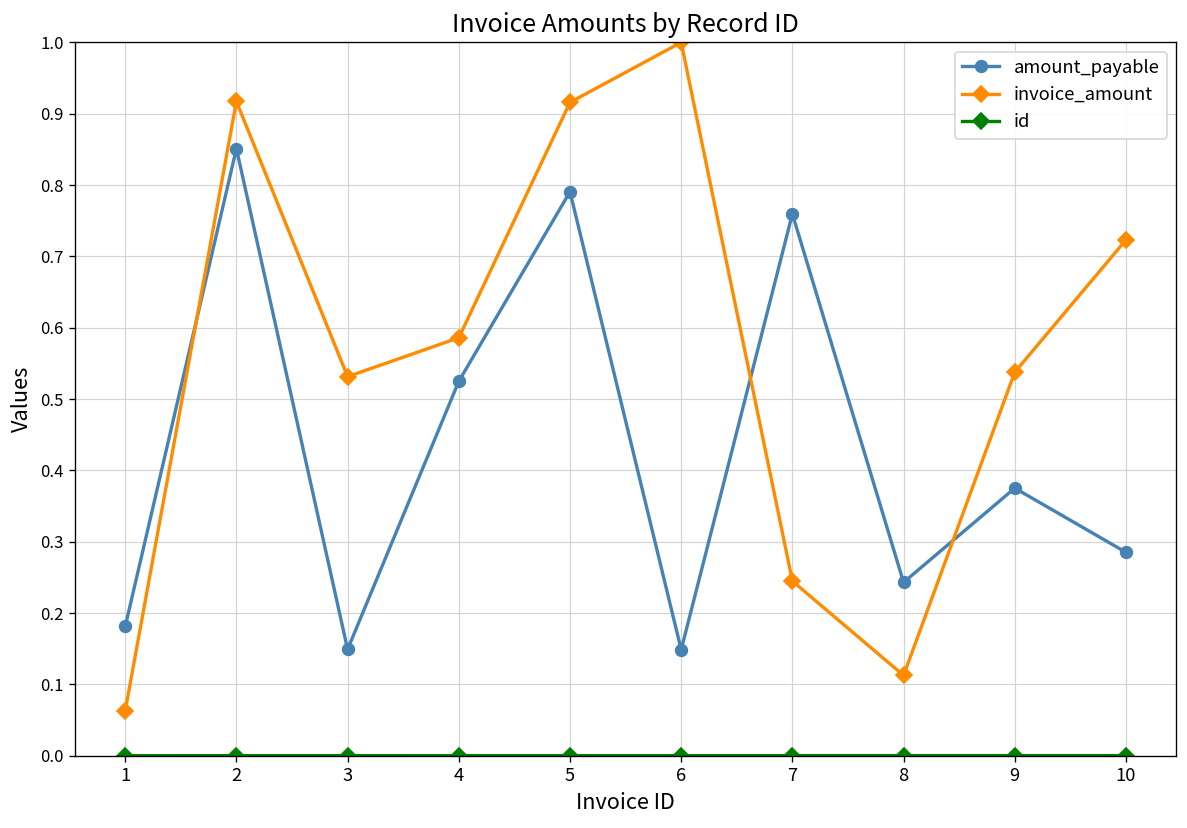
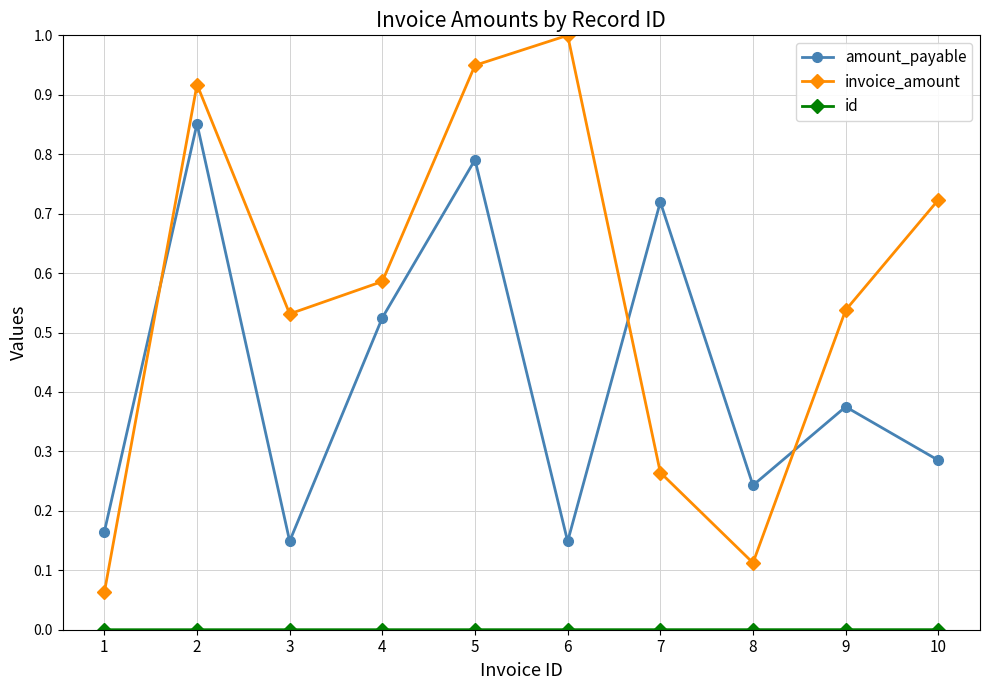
amount_payable, 1: 0.18 -> 0.16
invoice_amount, 5: 0.92 -> 0.95
amount_payable, 7: 0.76 -> 0.72
invoice_amount, 7: 0.24 -> 0.26
